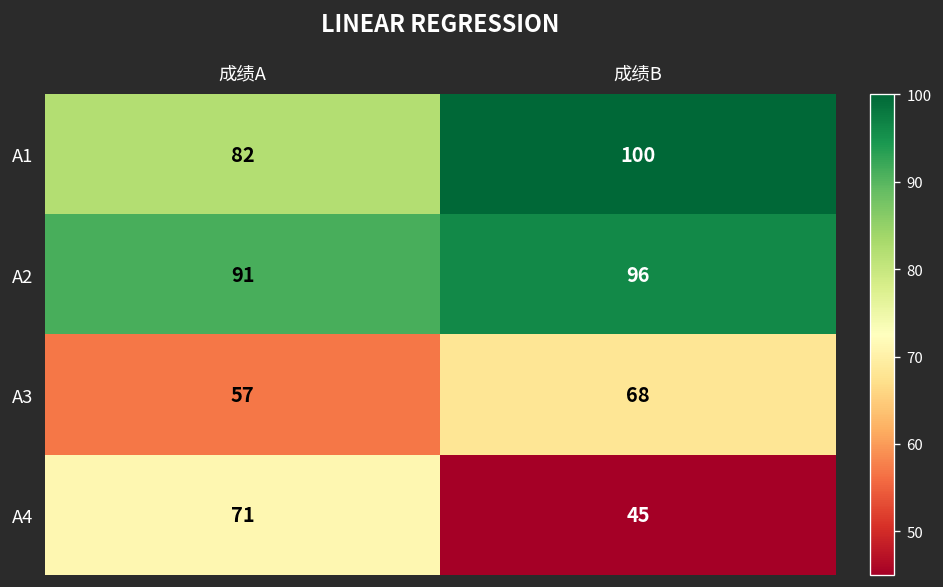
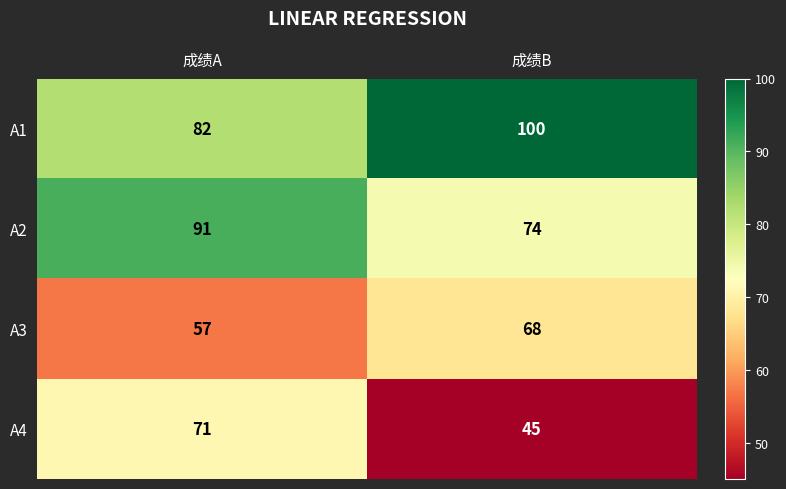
A2, 成绩B: 96 -> 74
